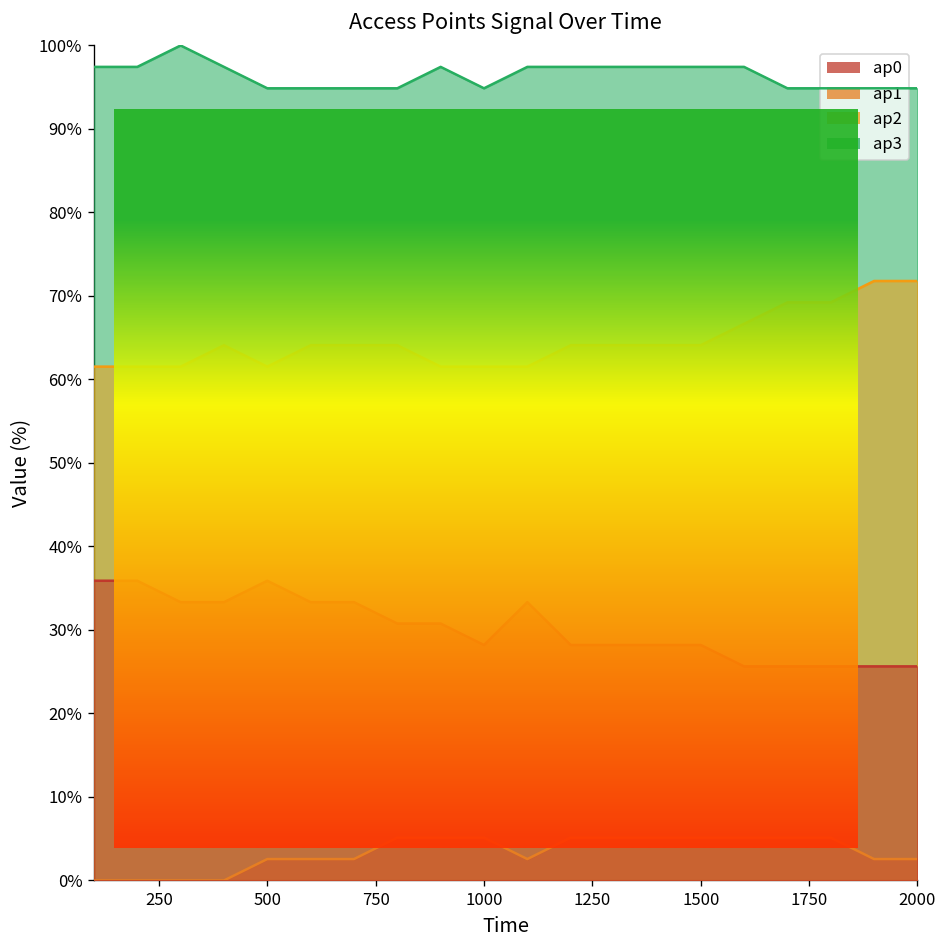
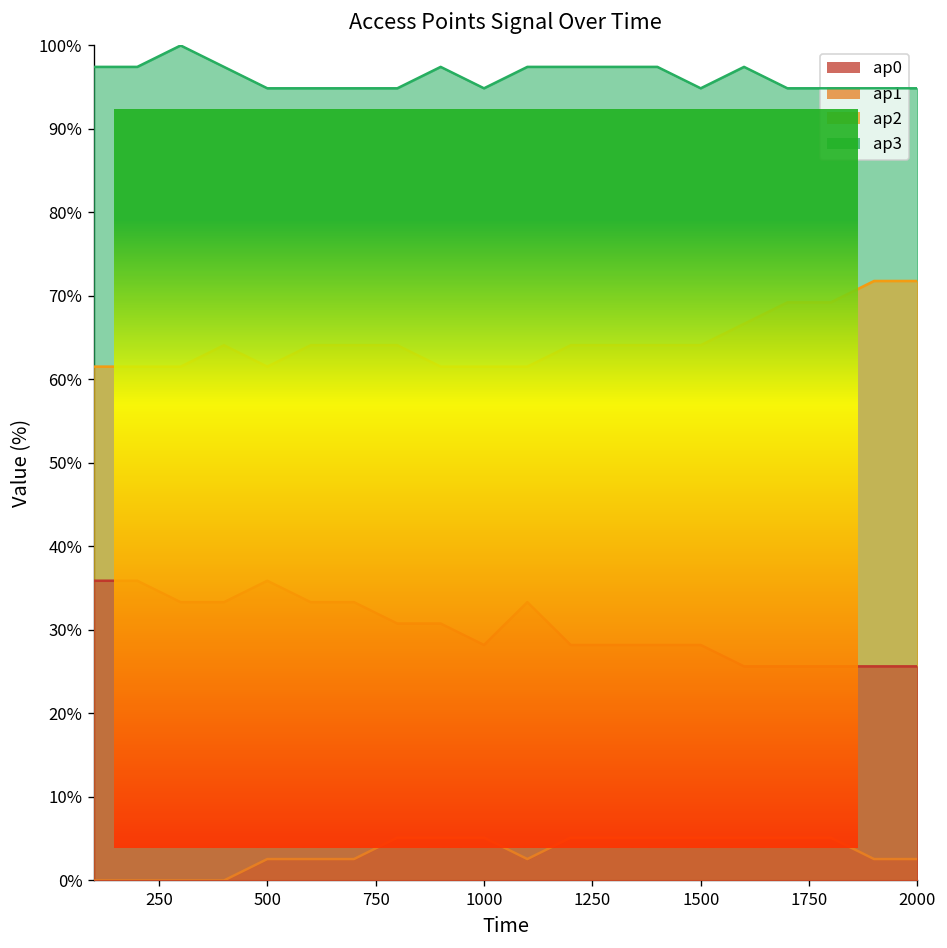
ap3, 1500: 97% -> 95%
